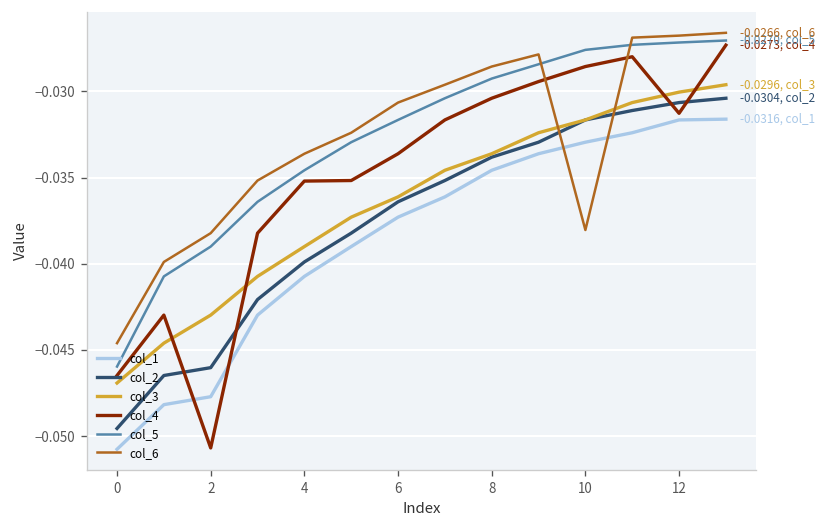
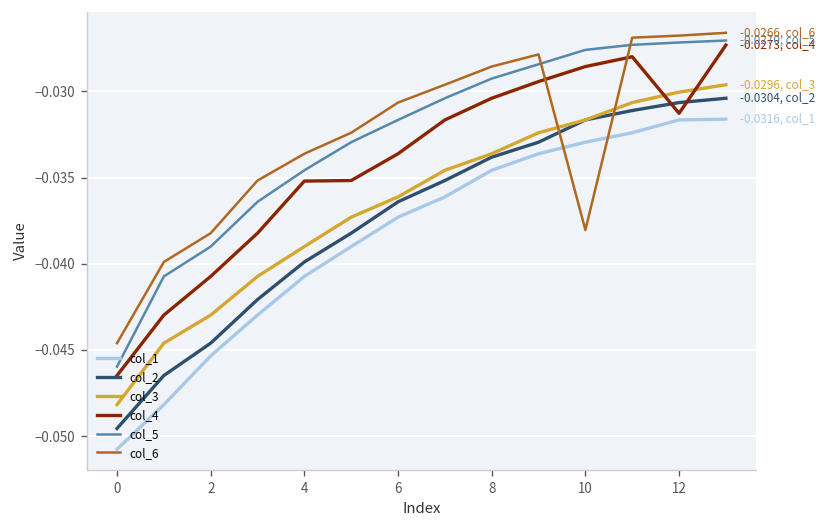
col_3, 0: -0.0469 -> -0.0482
col_1, 2: -0.0477 -> -0.0453
col_2, 2: -0.0460 -> -0.0446
col_4, 2: -0.0507 -> -0.0407
